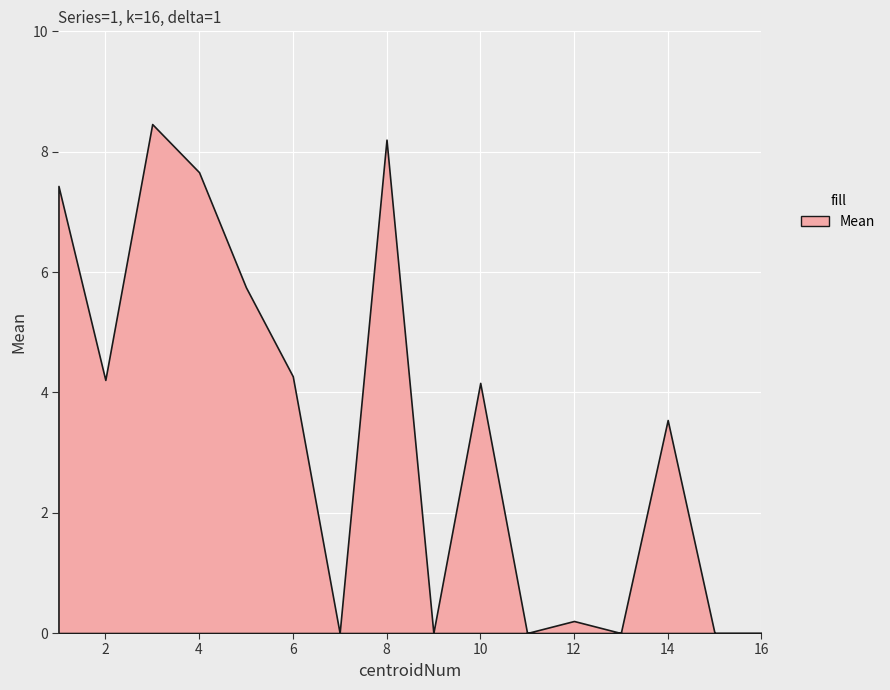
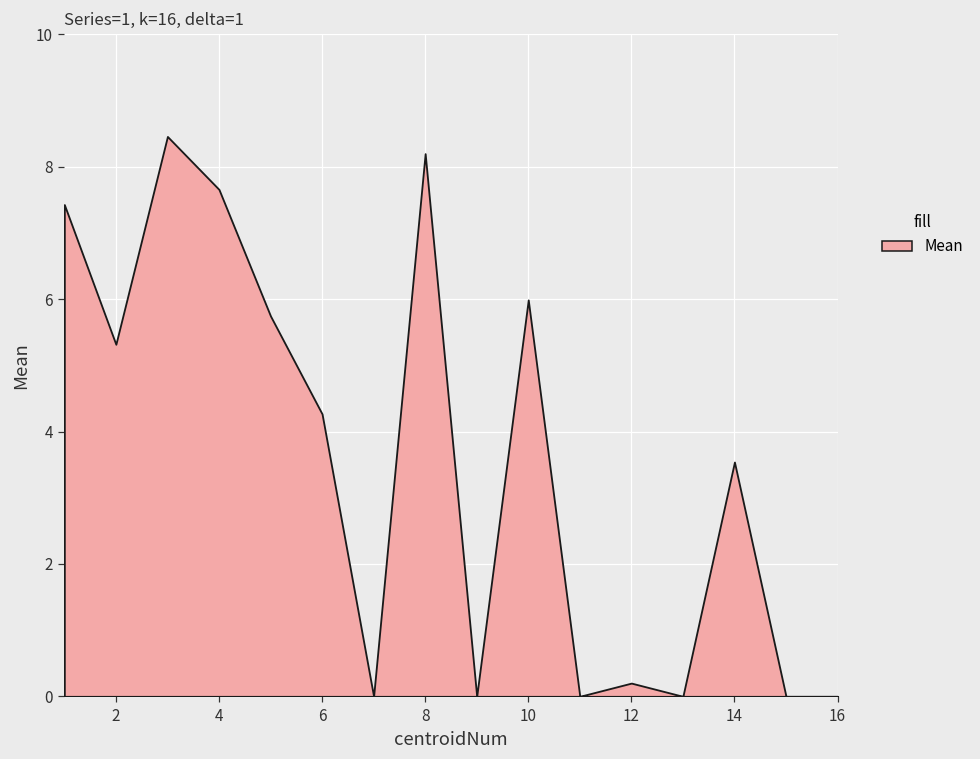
2: 4.2 -> 5.3
10: 4.2 -> 6.0
